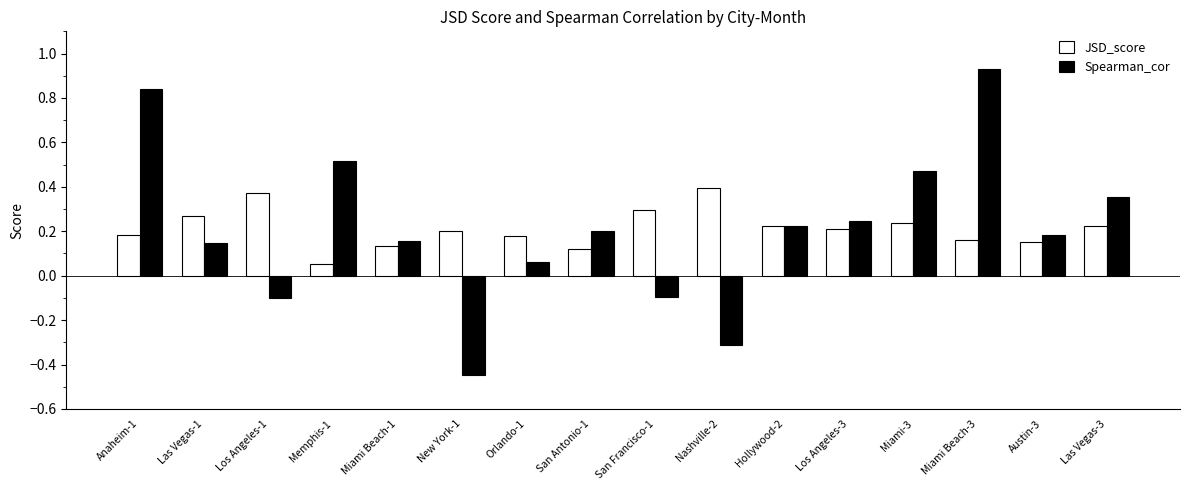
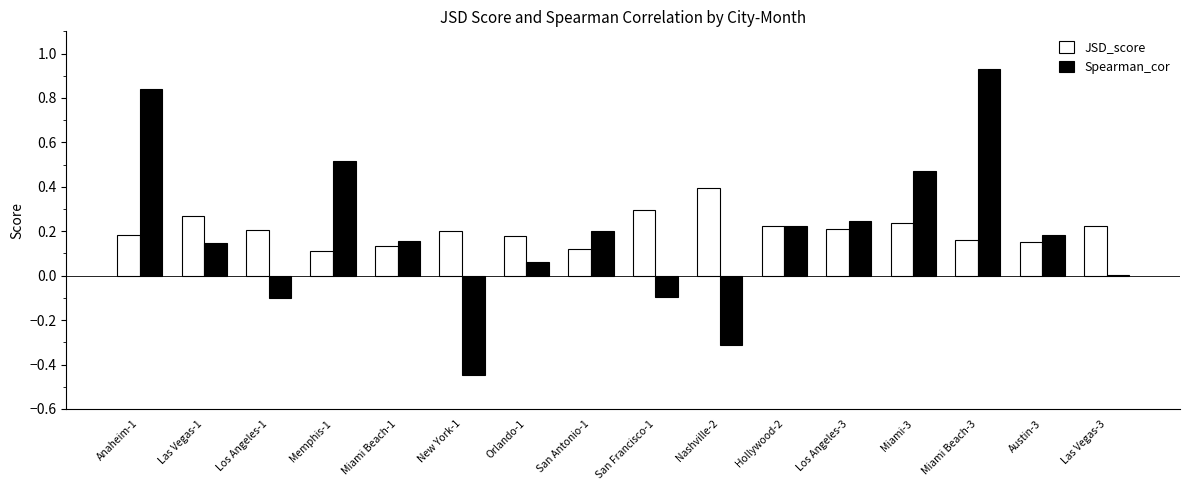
JSD_score, Los Angeles-1: 0.37 -> 0.21
JSD_score, Memphis-1: 0.05 -> 0.11
Spearman_cor, Las Vegas-3: 0.35 -> 0.00
